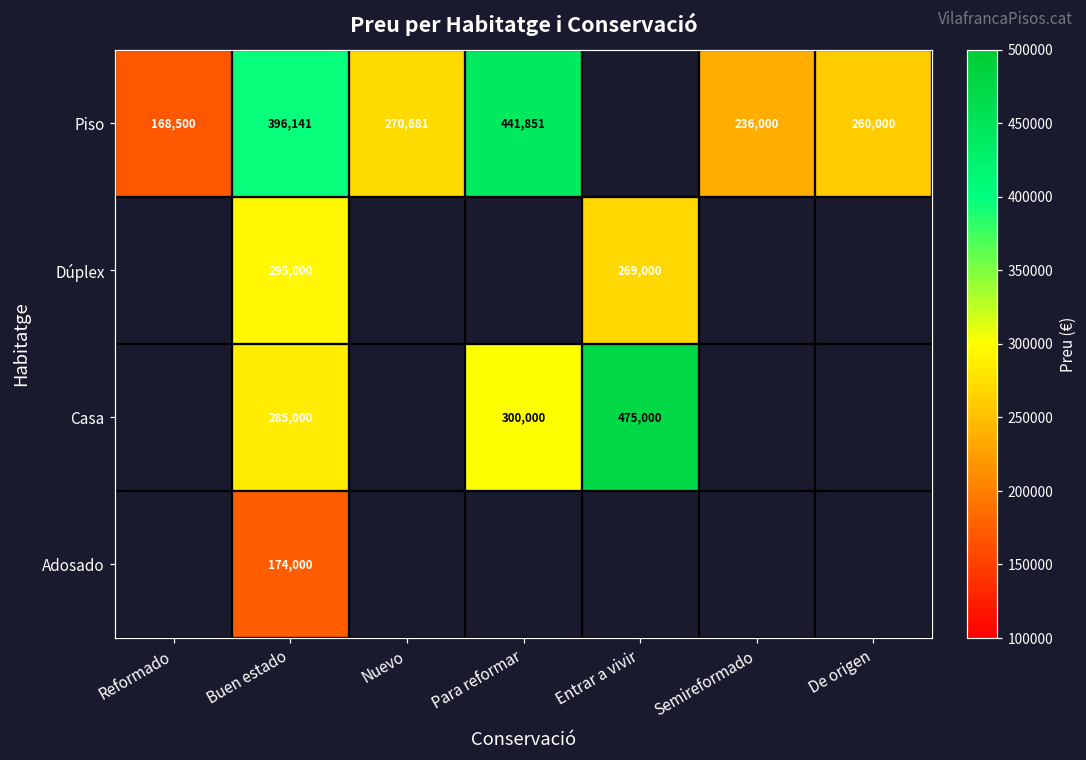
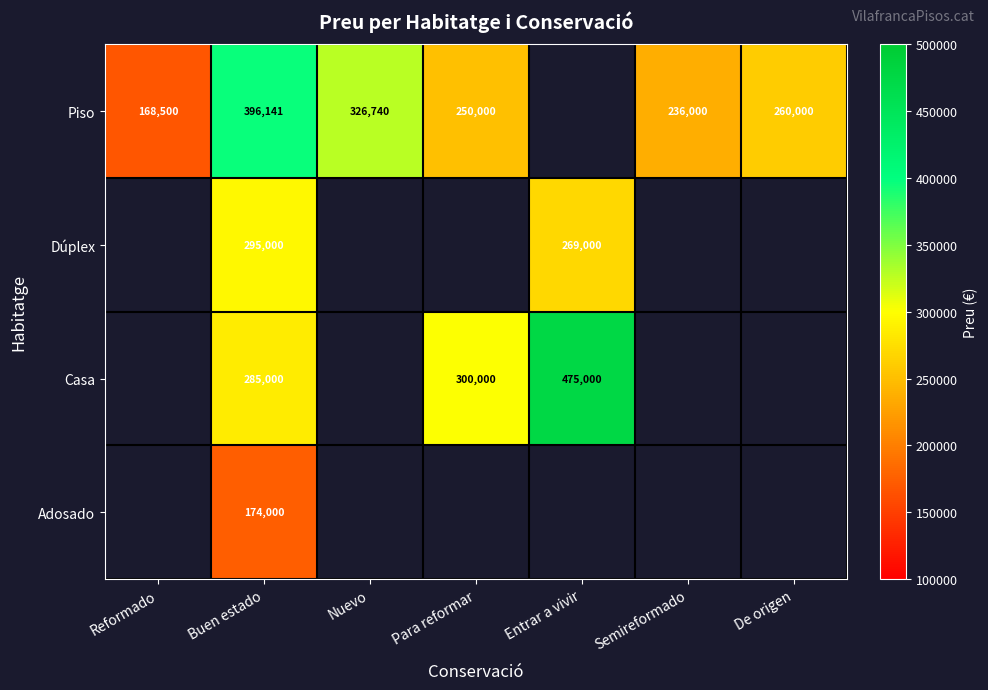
Piso, Nuevo: 270,681 -> 326,740
Piso, Para reformar: 441,851 -> 250,000
